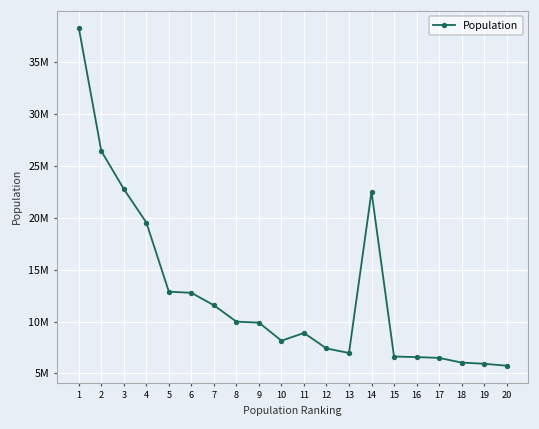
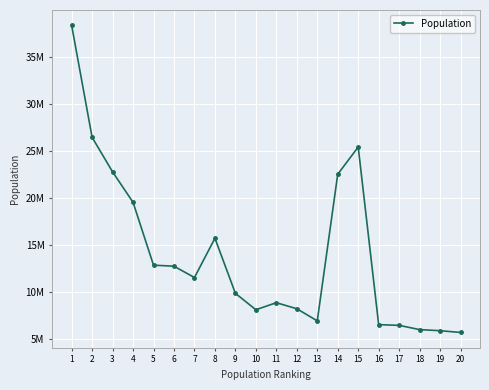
8: 10000000 -> 16000000
12: 7000000 -> 8000000
15: 7000000 -> 25000000
